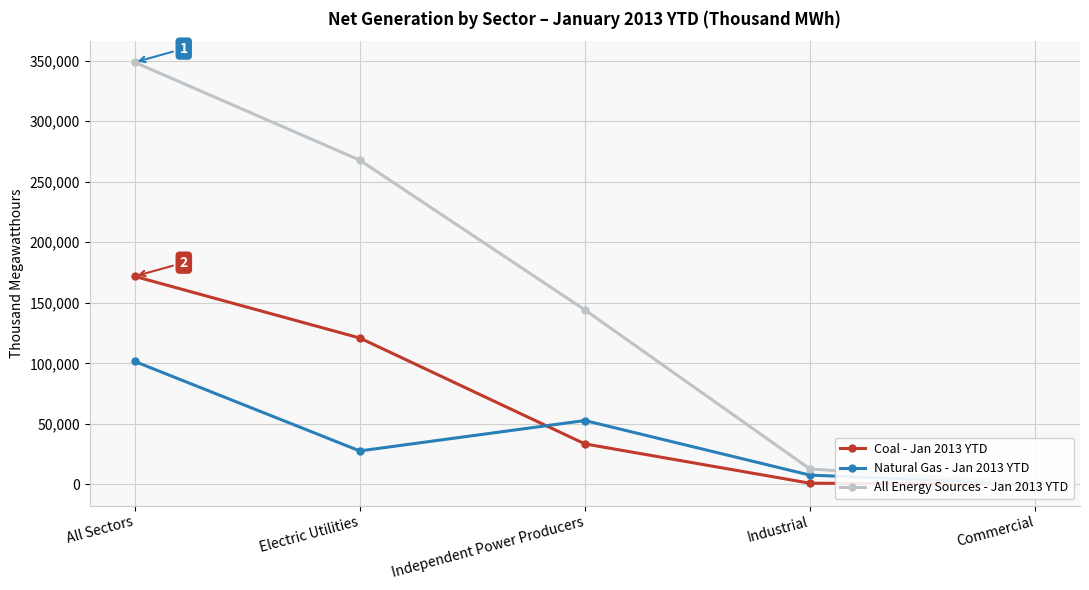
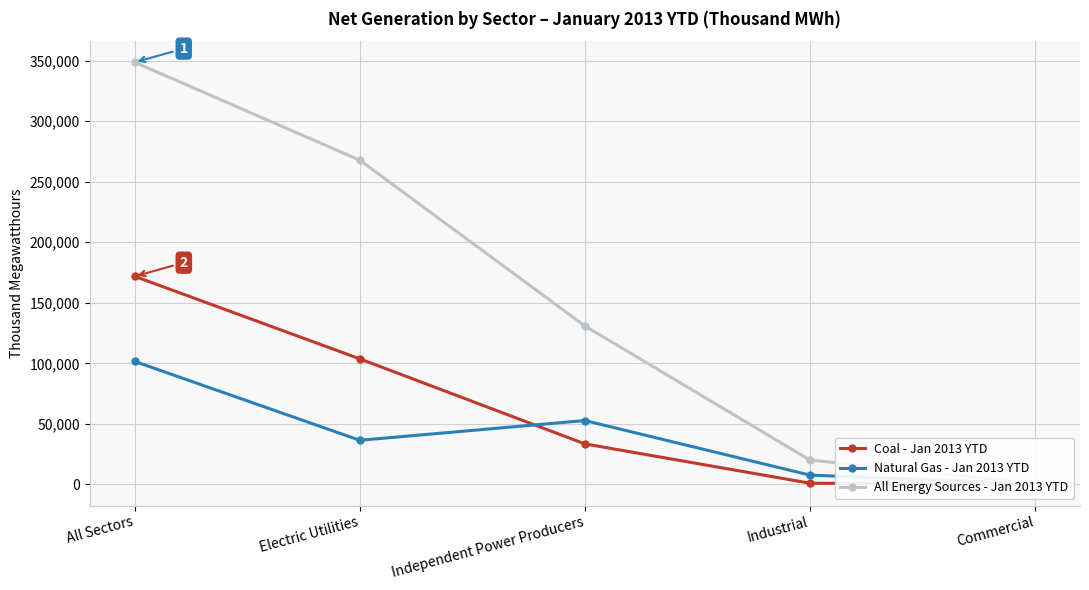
Coal - Jan 2013 YTD, Electric Utilities: 121,000 -> 104,000
Natural Gas - Jan 2013 YTD, Electric Utilities: 28,000 -> 37,000
All Energy Sources - Jan 2013 YTD, Independent Power Producers: 144,000 -> 131,000
All Energy Sources - Jan 2013 YTD, Industrial: 13,000 -> 20,000
